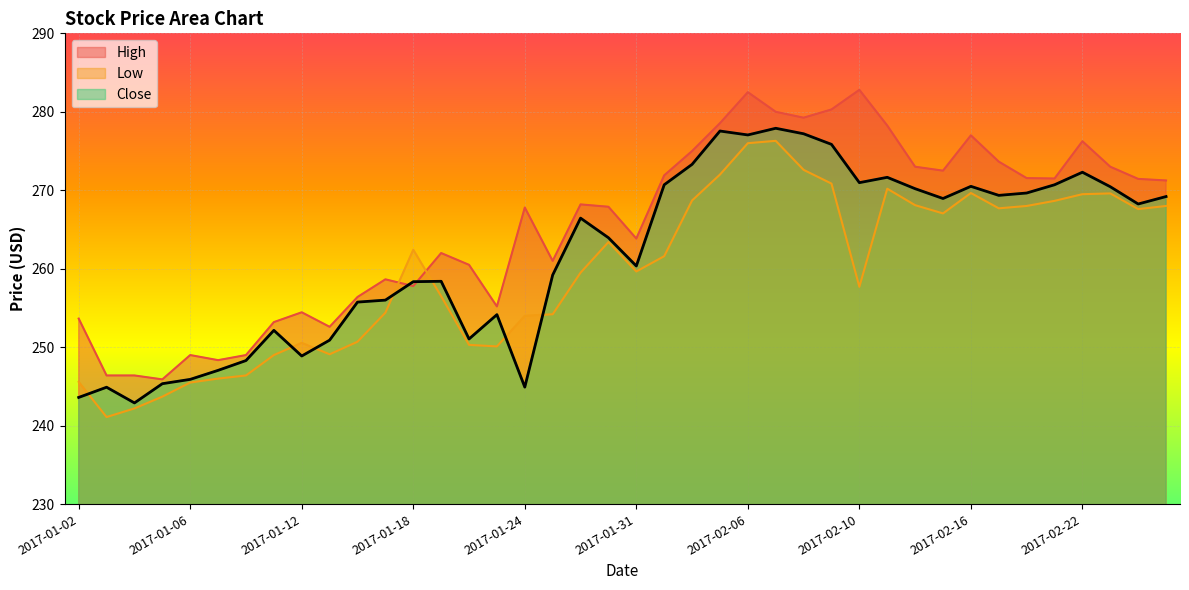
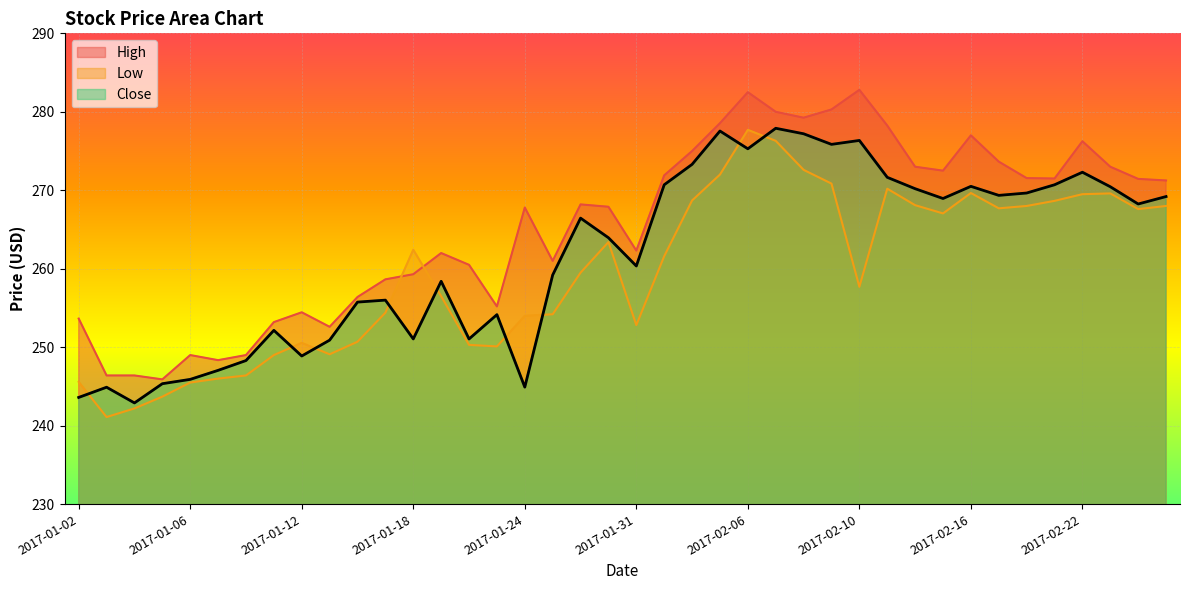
High, 2017-01-18: 258 -> 259
Close, 2017-01-18: 258 -> 251
High, 2017-01-31: 264 -> 262
Low, 2017-01-31: 260 -> 253
Low, 2017-02-06: 276 -> 278
Close, 2017-02-06: 277 -> 275
Close, 2017-02-10: 271 -> 276
